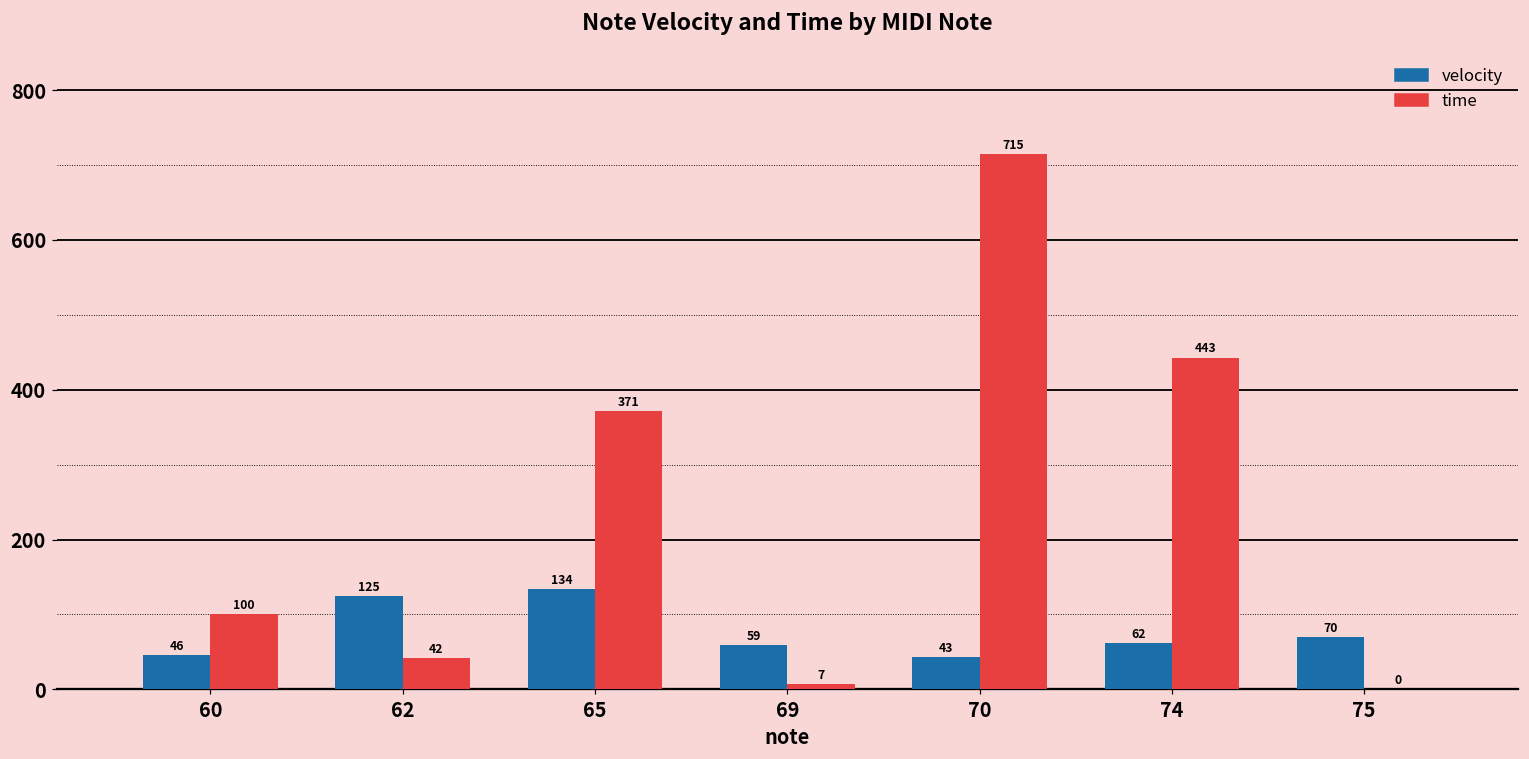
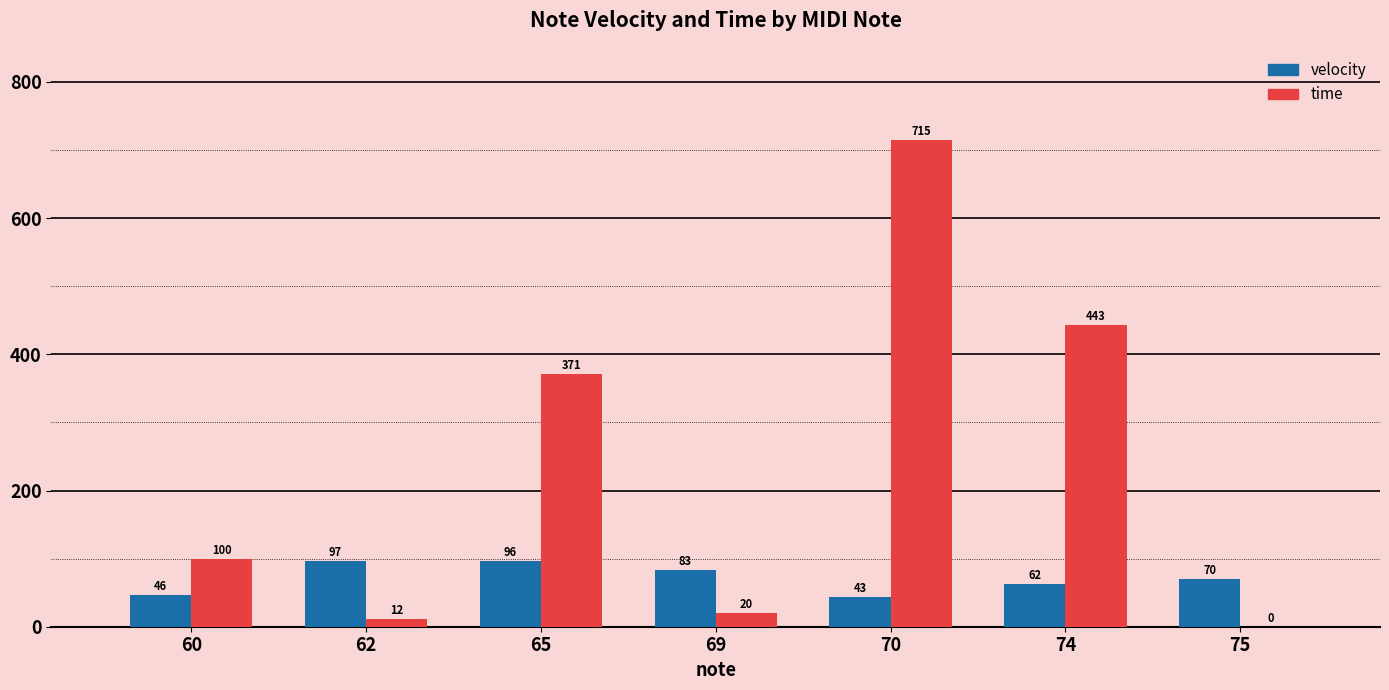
velocity, 62: 125 -> 97
time, 62: 42 -> 12
velocity, 65: 134 -> 96
velocity, 69: 59 -> 83
time, 69: 7 -> 20
